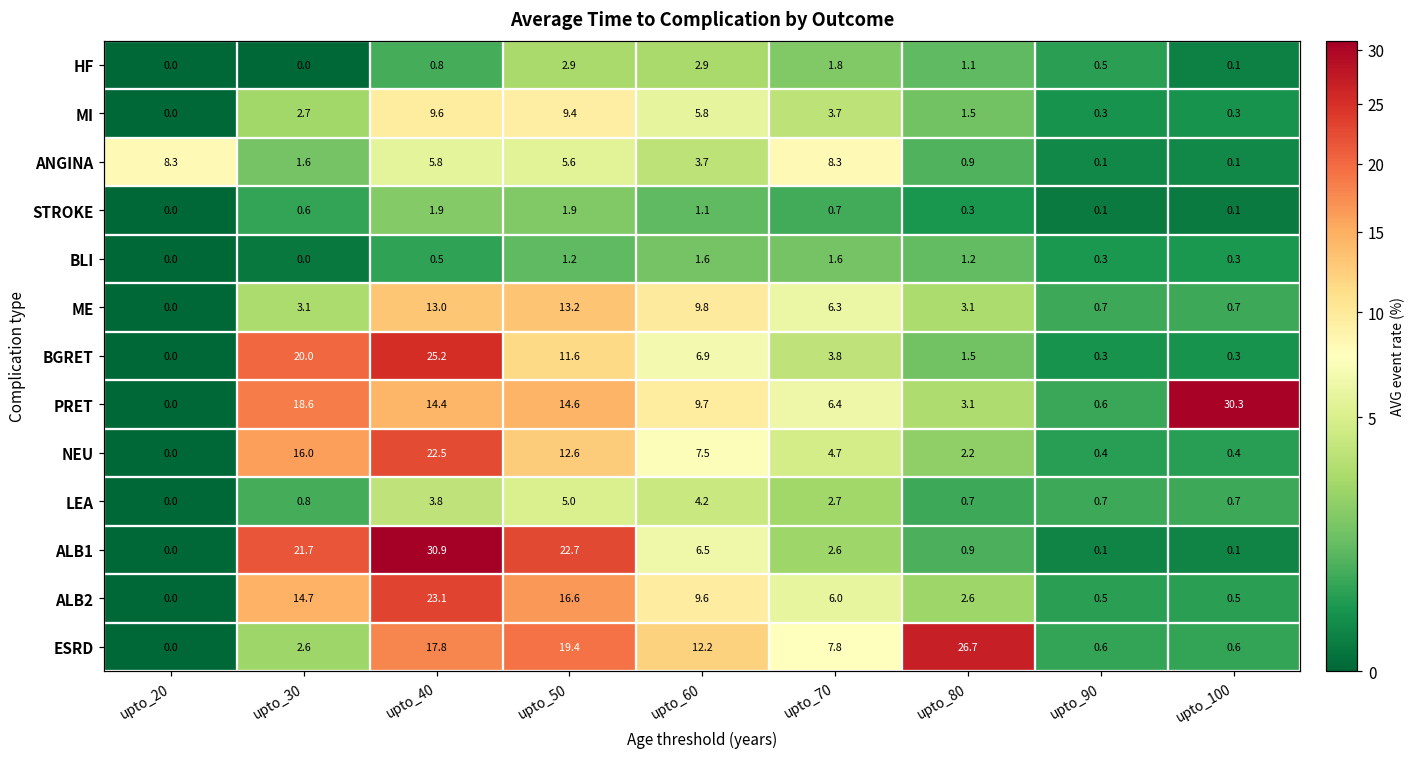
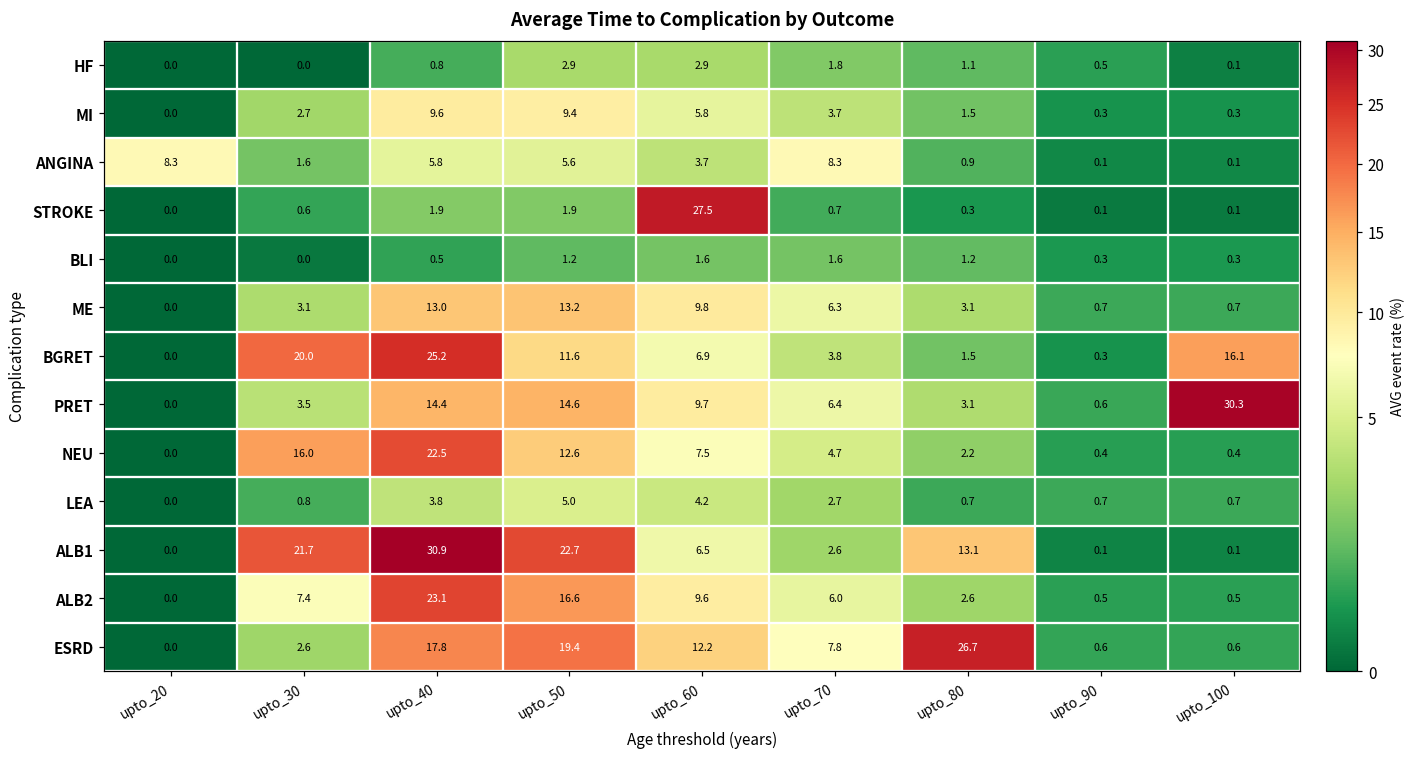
STROKE, upto_60: 1.1 -> 27.5
BGRET, upto_100: 0.3 -> 16.1
PRET, upto_30: 18.6 -> 3.5
ALB1, upto_80: 0.9 -> 13.1
ALB2, upto_30: 14.7 -> 7.4
